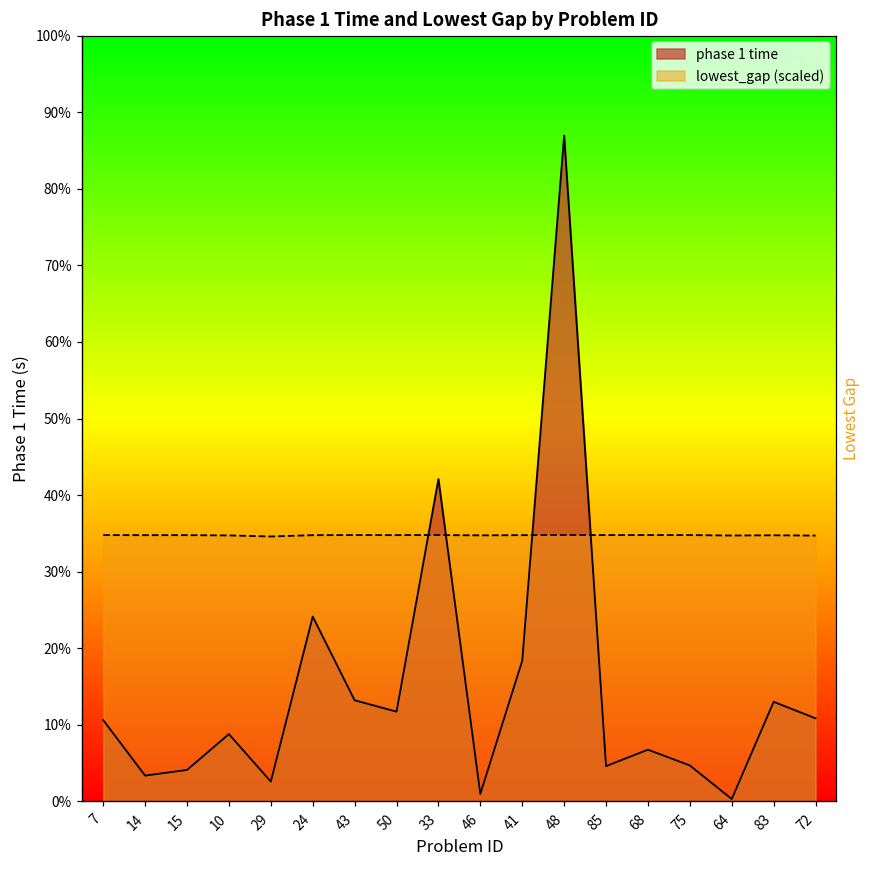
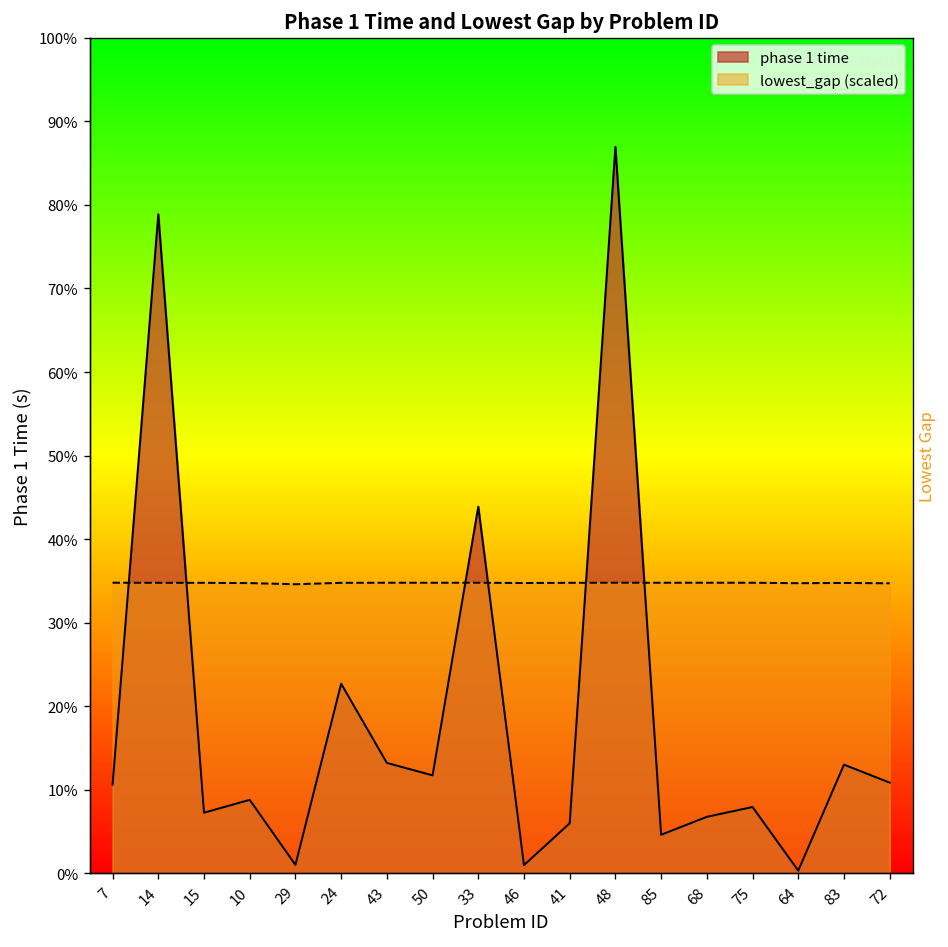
phase 1 time, 14: 3% -> 79%
phase 1 time, 15: 4% -> 7%
phase 1 time, 29: 3% -> 1%
phase 1 time, 24: 24% -> 23%
phase 1 time, 33: 42% -> 44%
phase 1 time, 41: 18% -> 6%
phase 1 time, 75: 5% -> 8%
